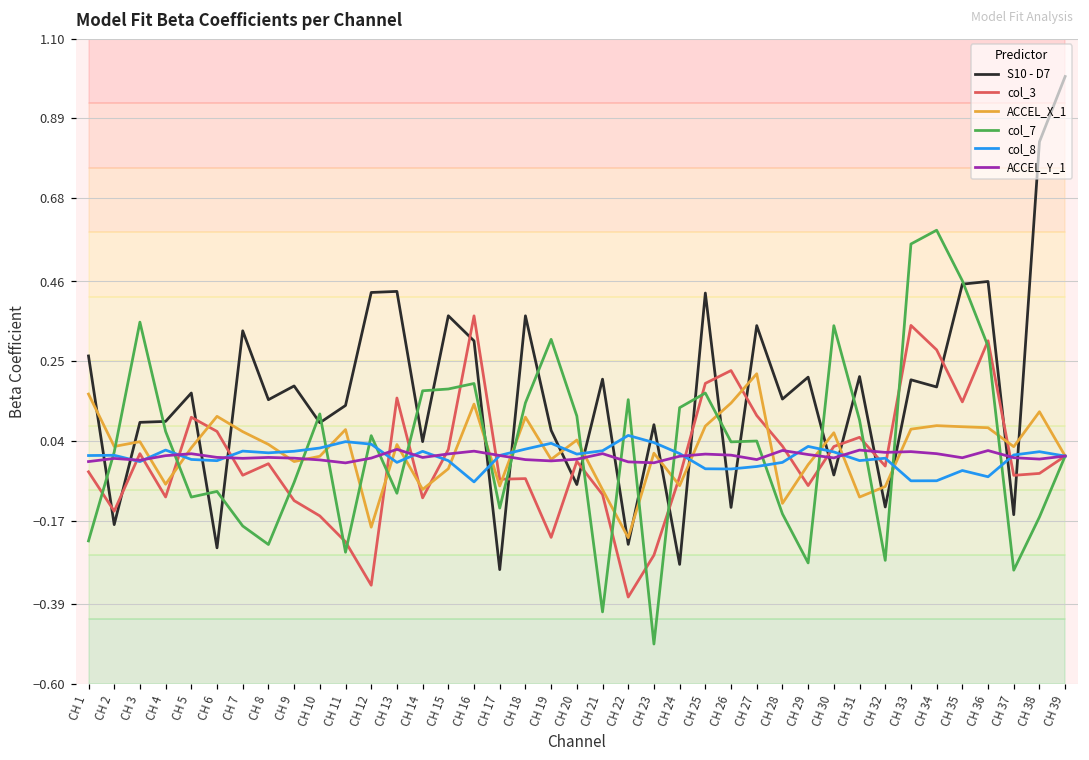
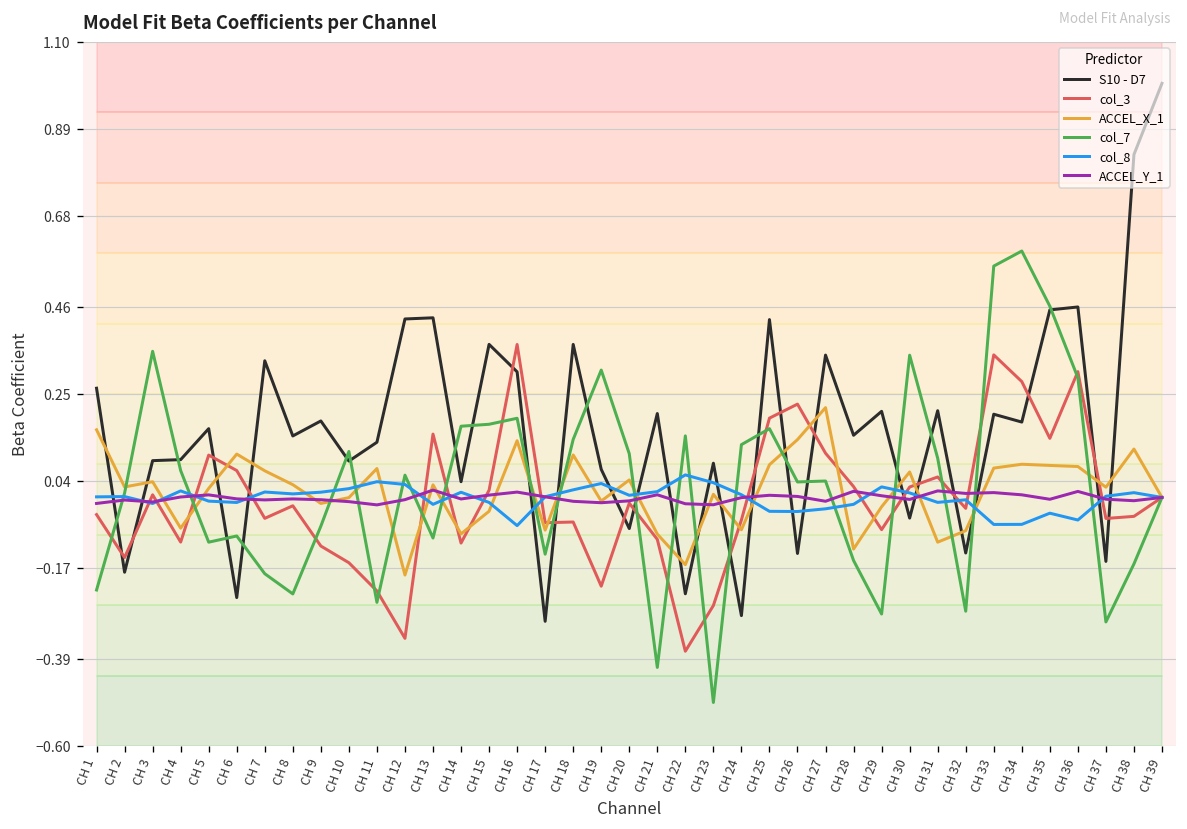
ACCEL_X_1, CH 22: -0.22 -> -0.16
